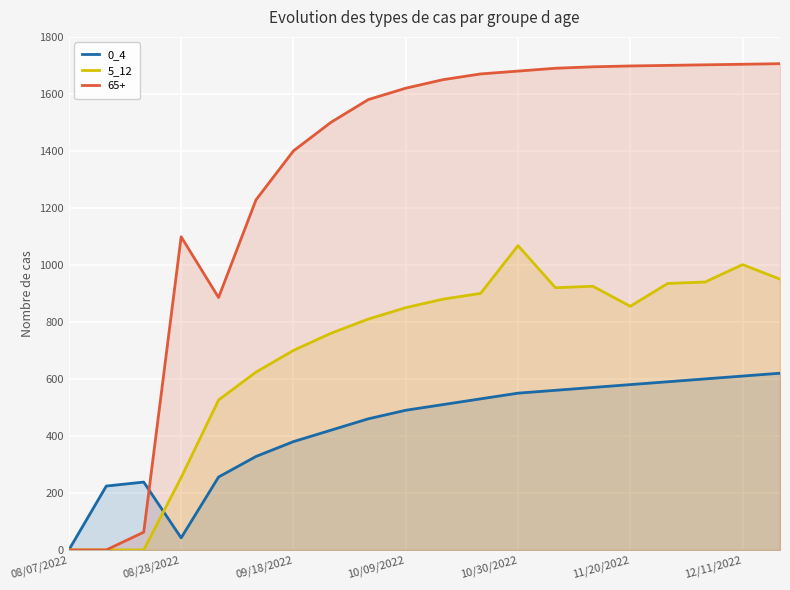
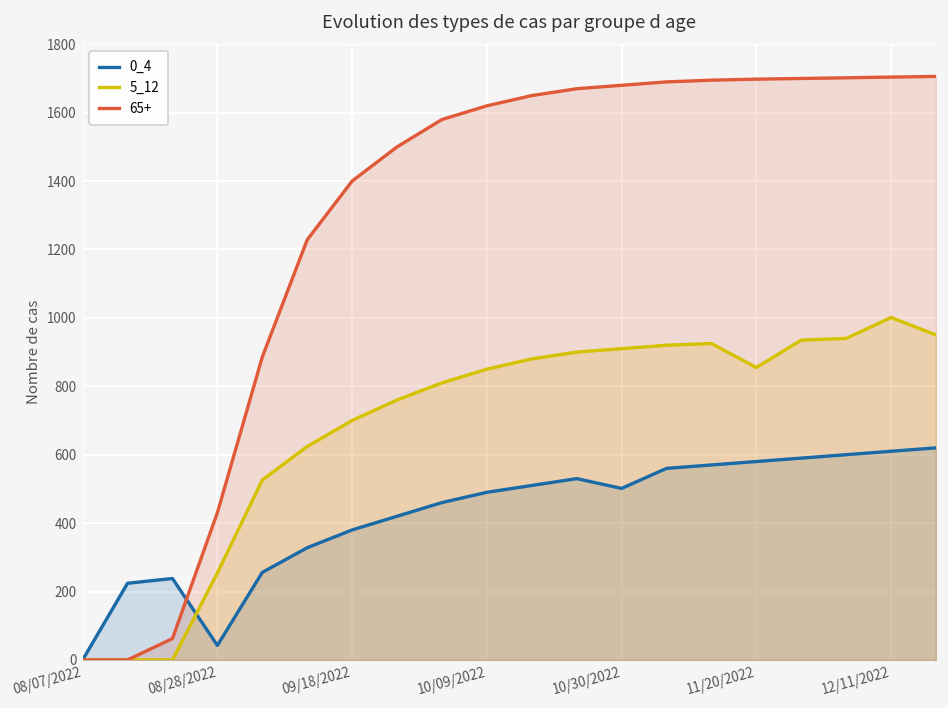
65+, 08/28/2022: 1100 -> 430
0_4, 10/30/2022: 550 -> 500
5_12, 10/30/2022: 1070 -> 910
